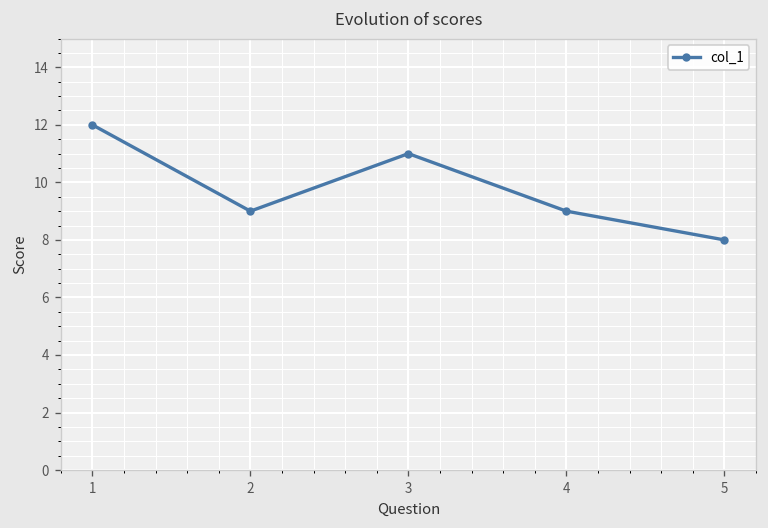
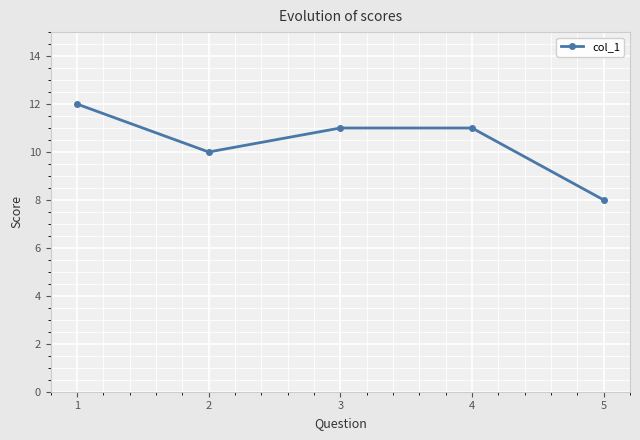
2: 9 -> 10
4: 9 -> 11
